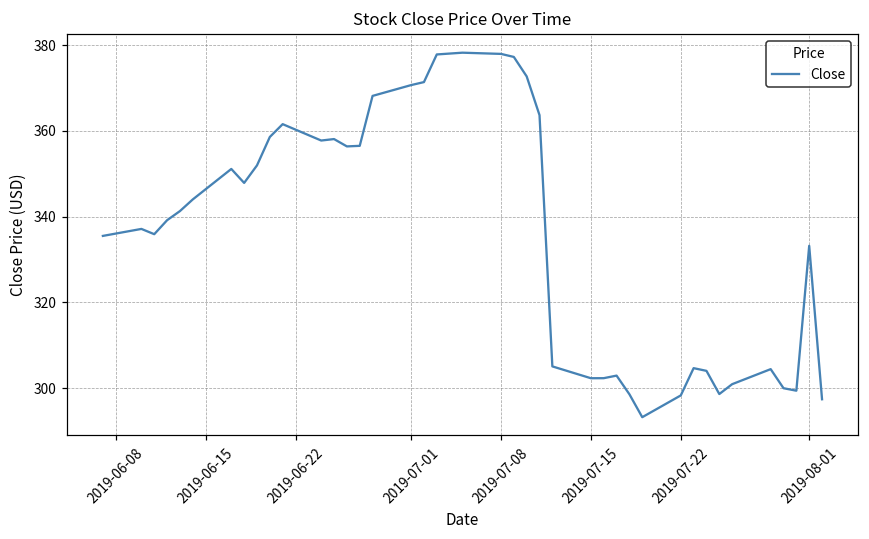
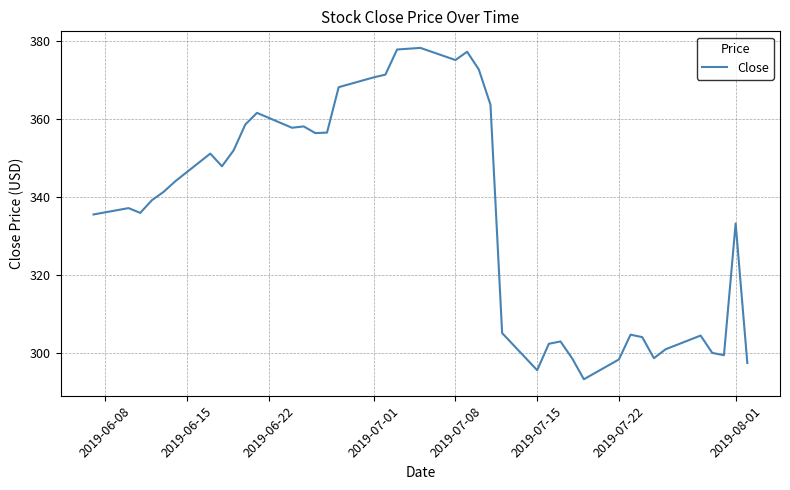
2019-07-08: 378 -> 375
2019-07-15: 302 -> 296
